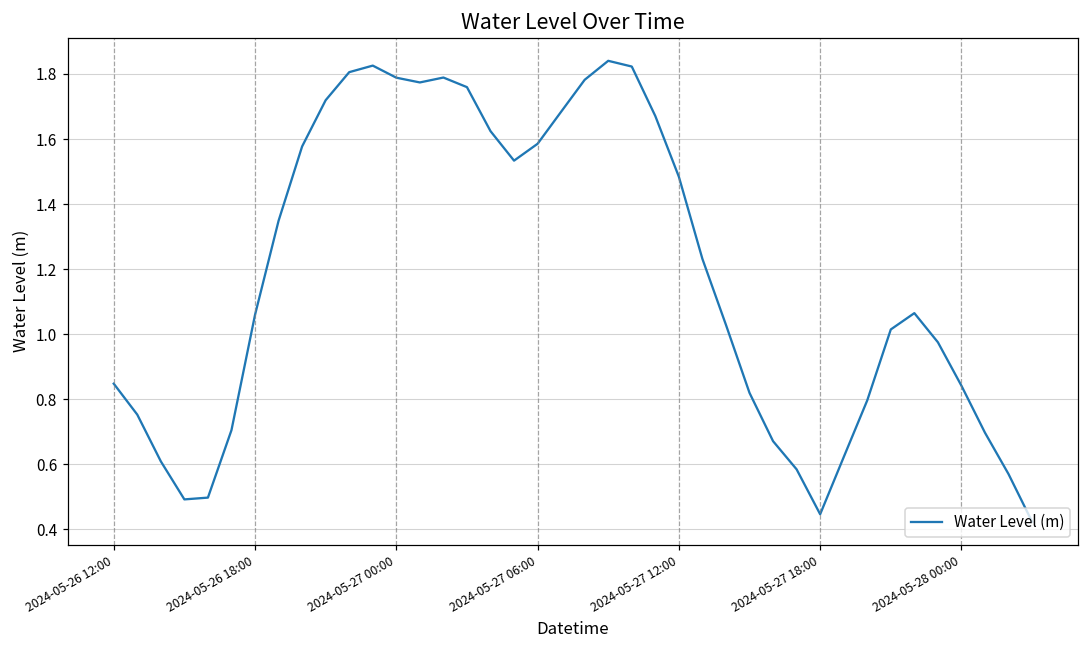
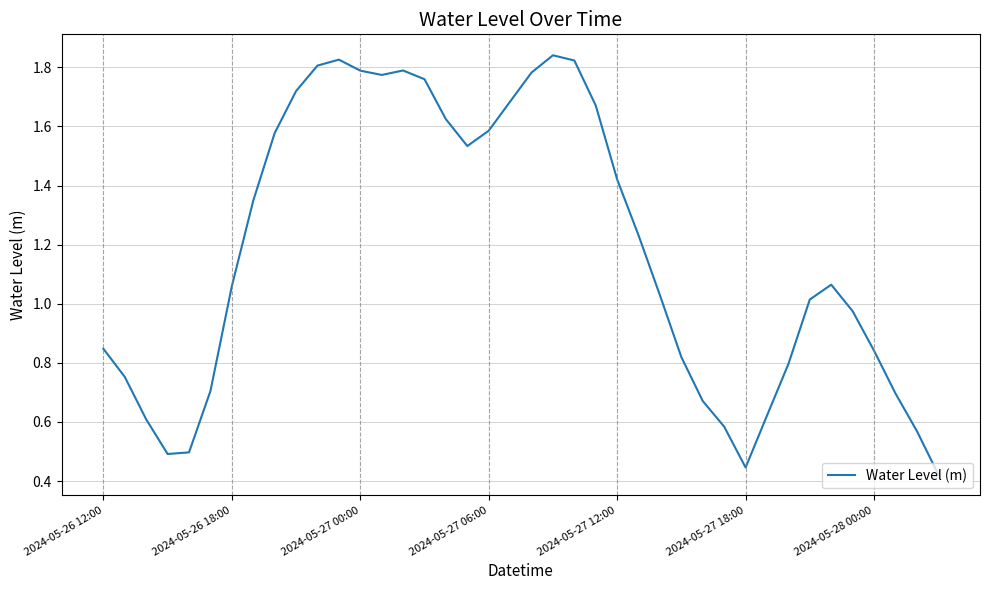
2024-05-27 12:00: 1.48 -> 1.42
